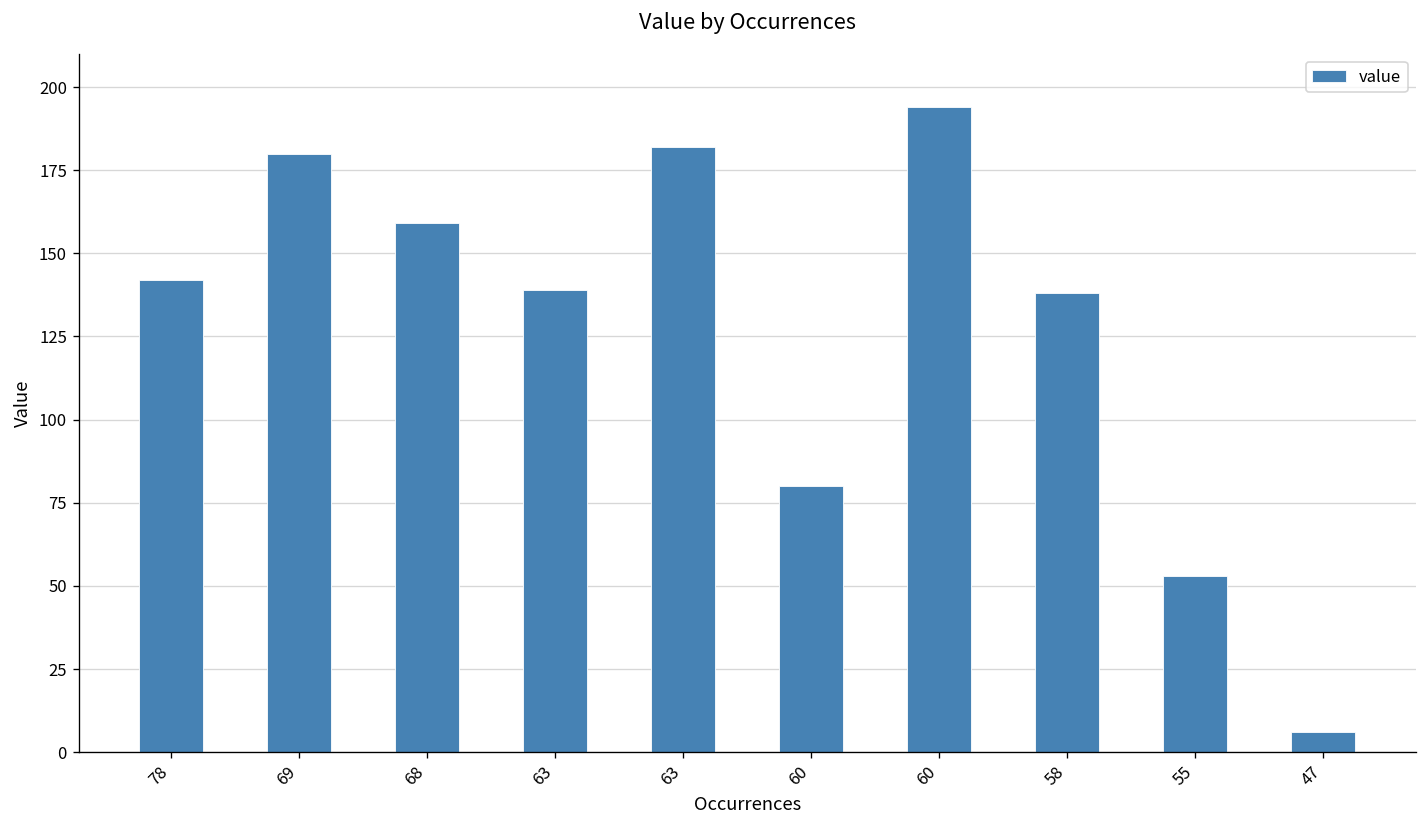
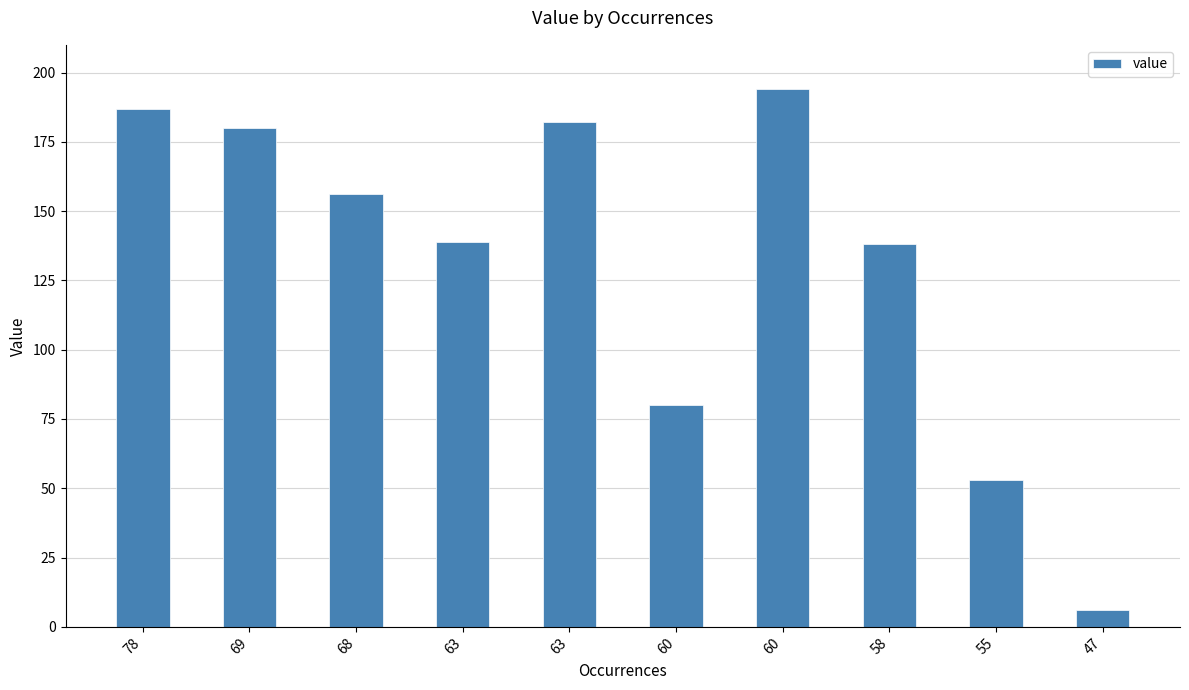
78: 142 -> 187
68: 159 -> 156
